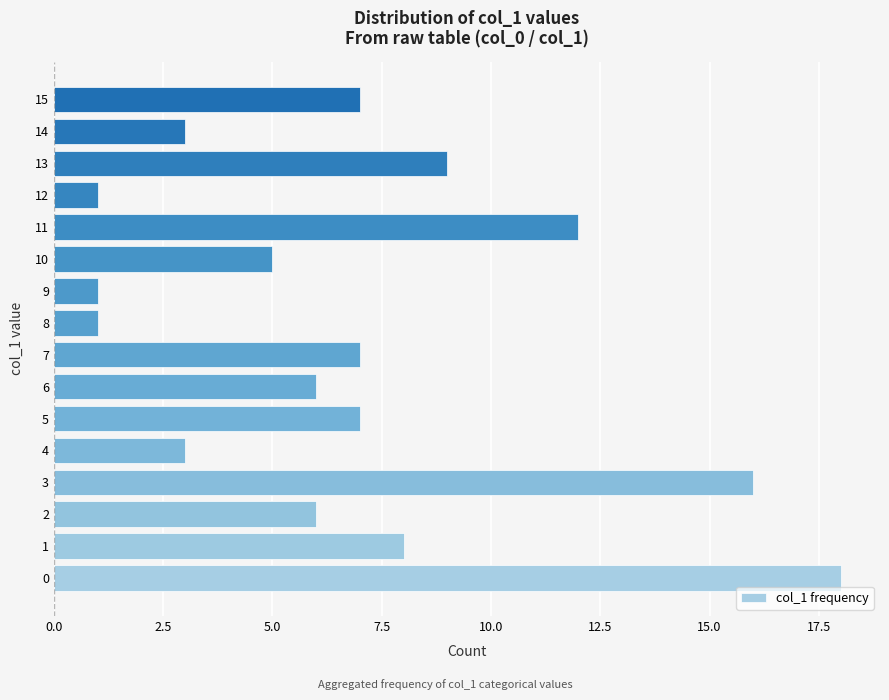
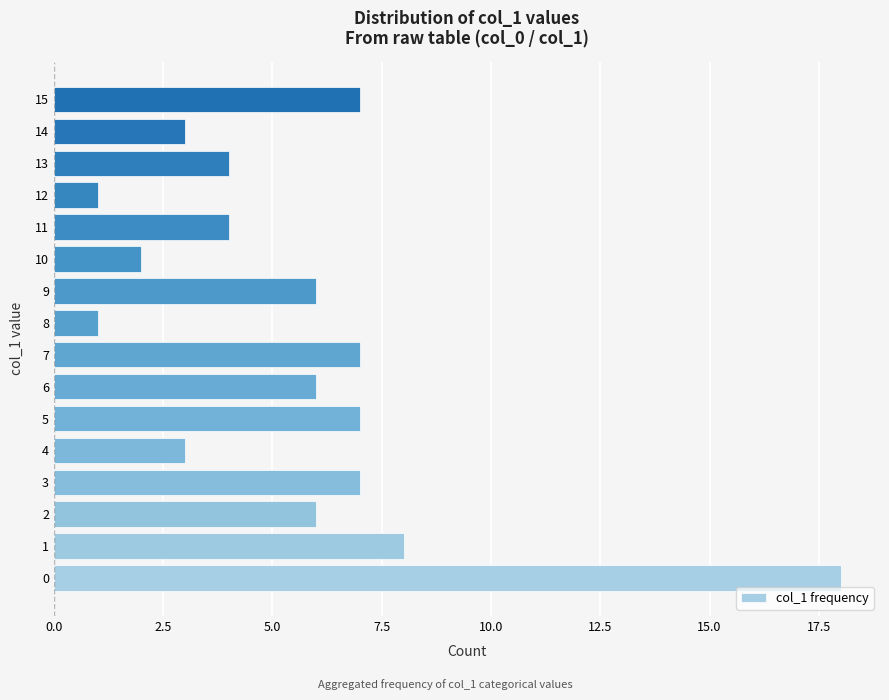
13: 9 -> 4
11: 12 -> 4
10: 5 -> 2
9: 1 -> 6
3: 16 -> 7
